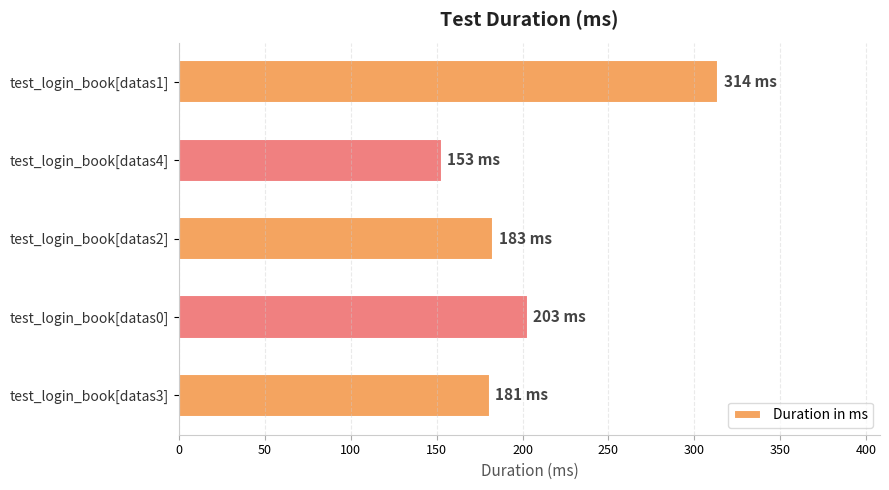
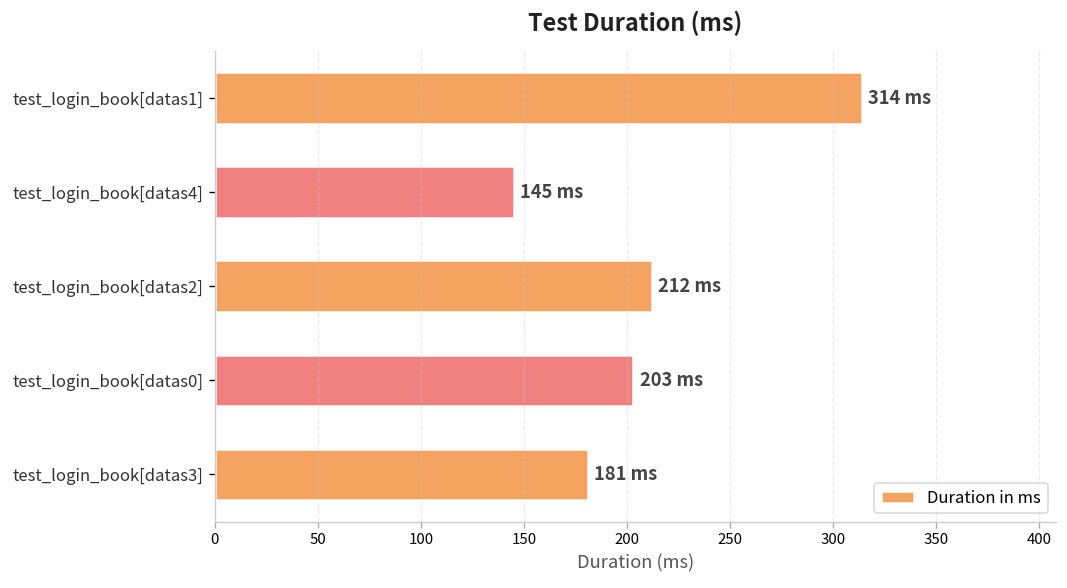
test_login_book[datas4]: 153 -> 145
test_login_book[datas2]: 183 -> 212
